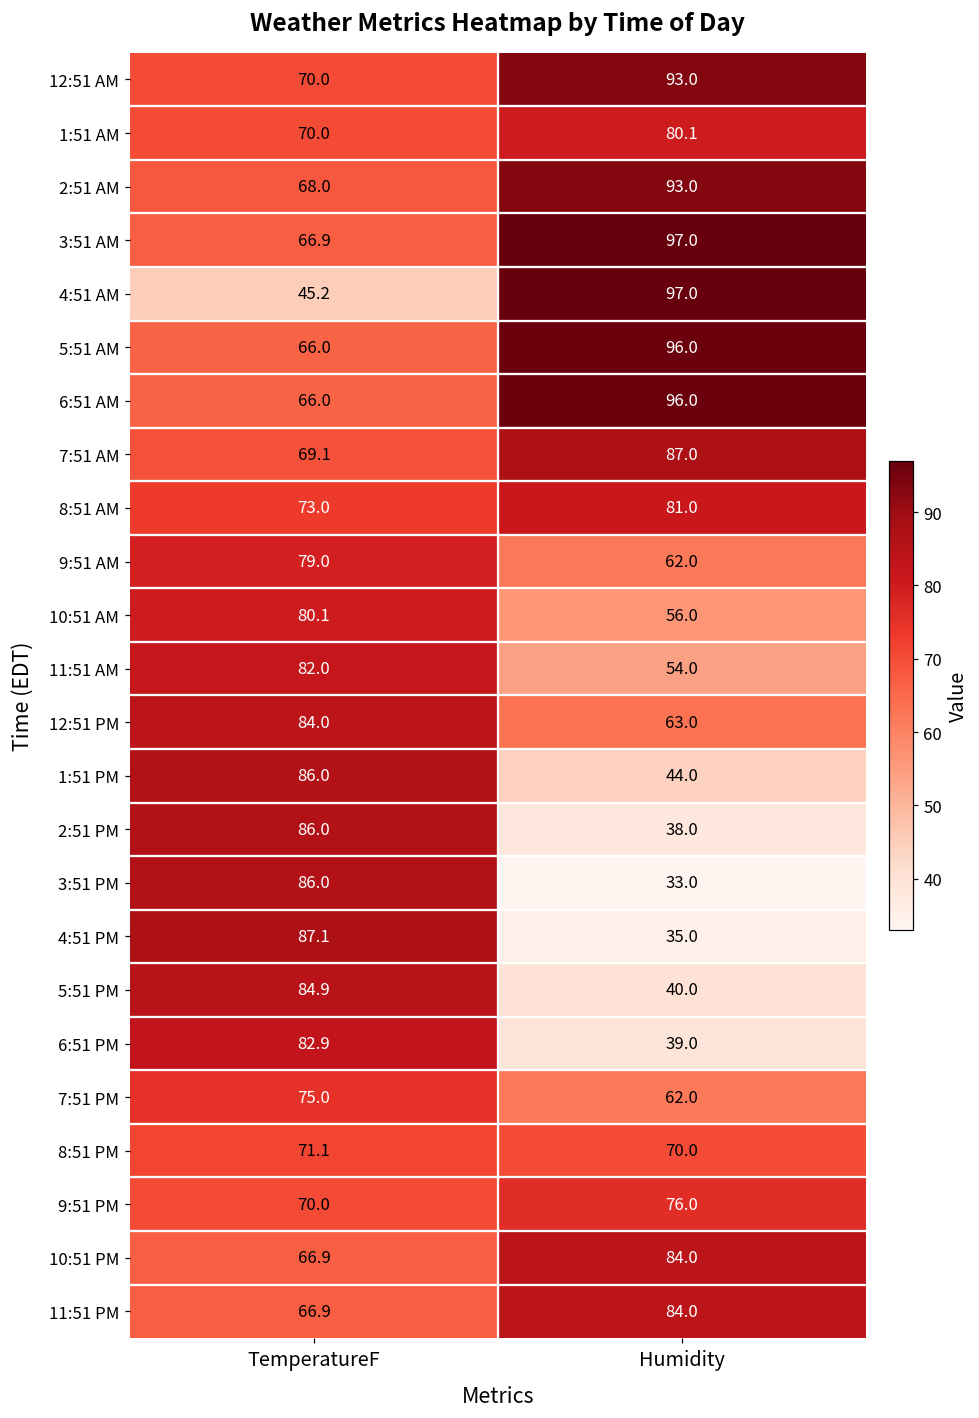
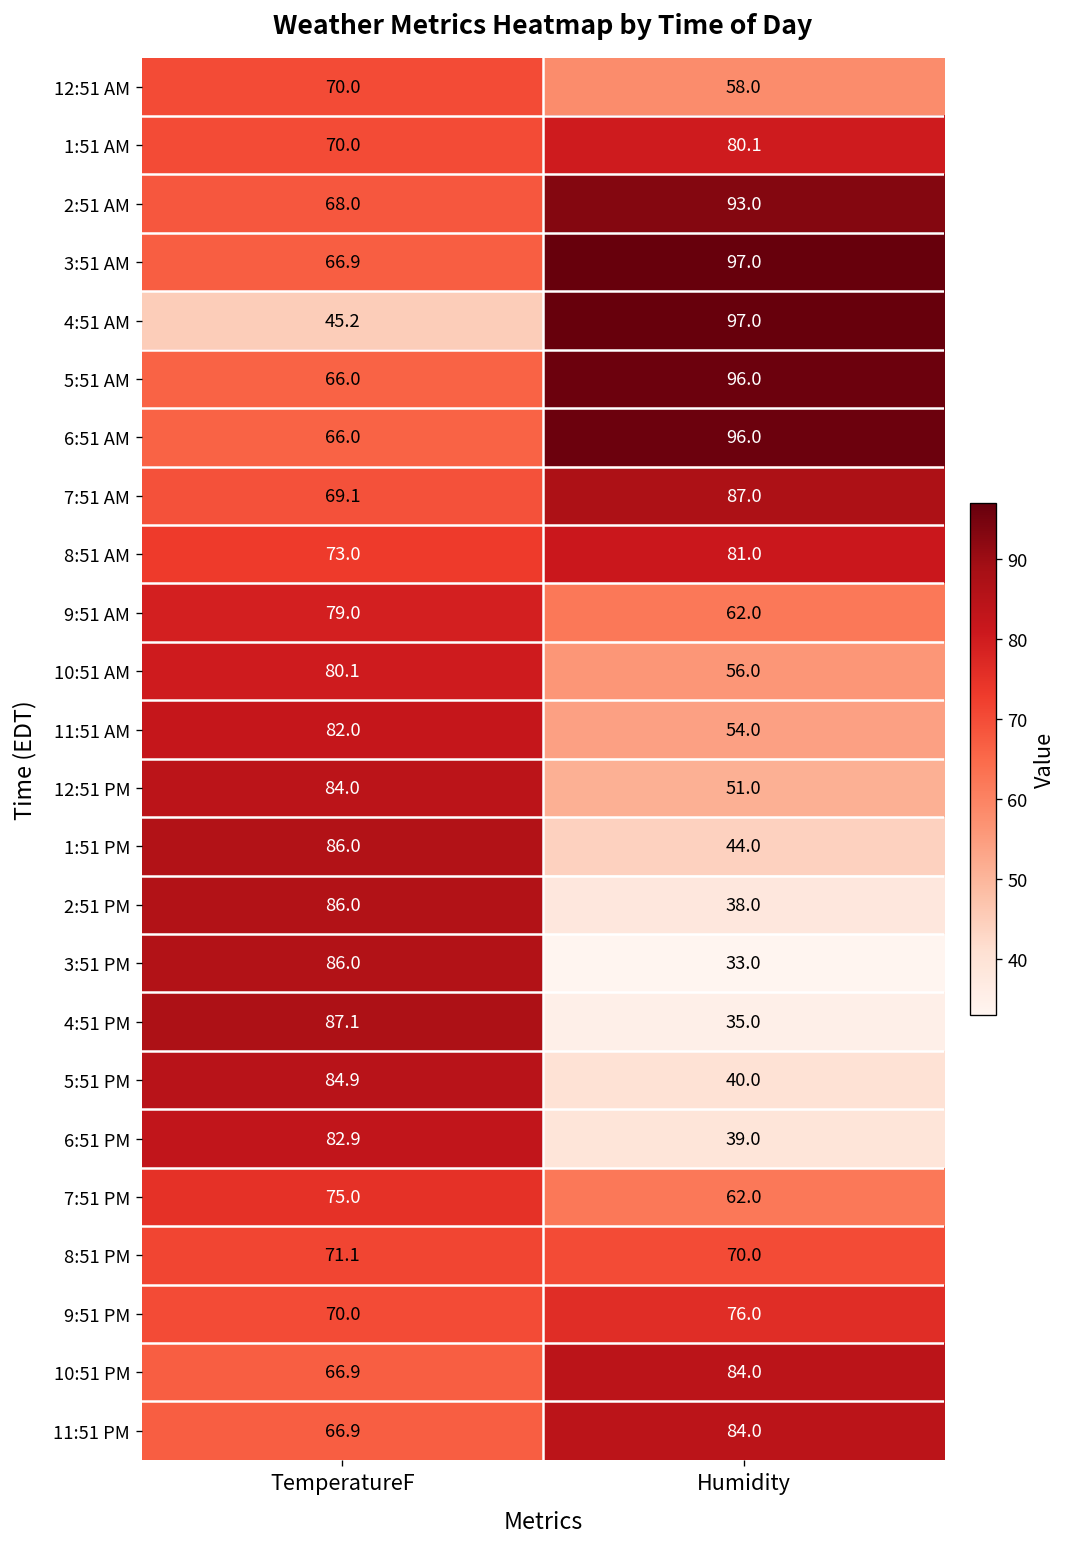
12:51 AM, Humidity: 93.0 -> 58.0
12:51 PM, Humidity: 63.0 -> 51.0
